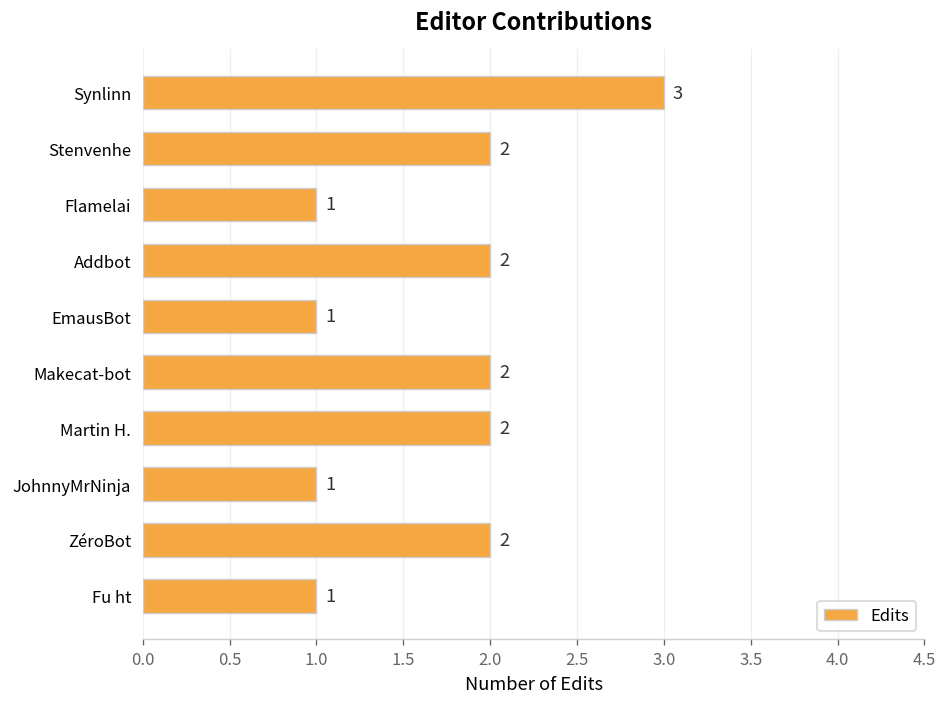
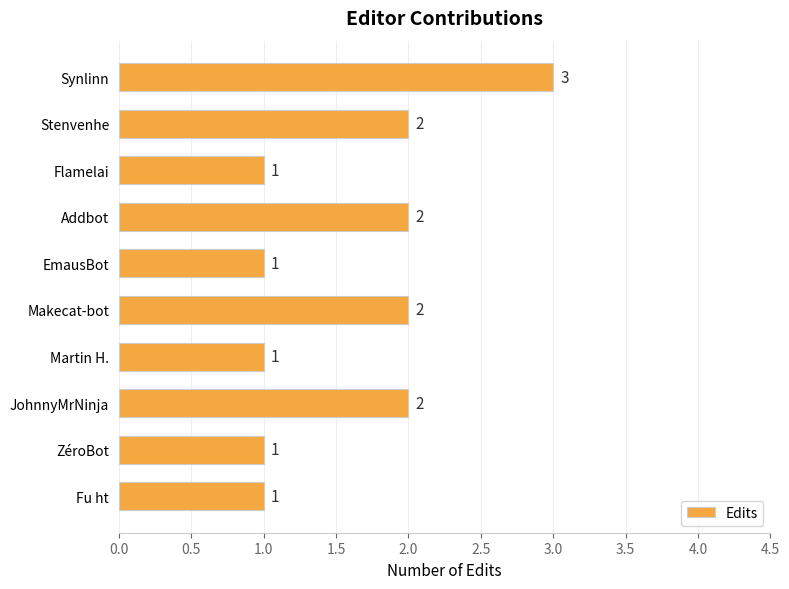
Martin H.: 2 -> 1
JohnnyMrNinja: 1 -> 2
ZéroBot: 2 -> 1
